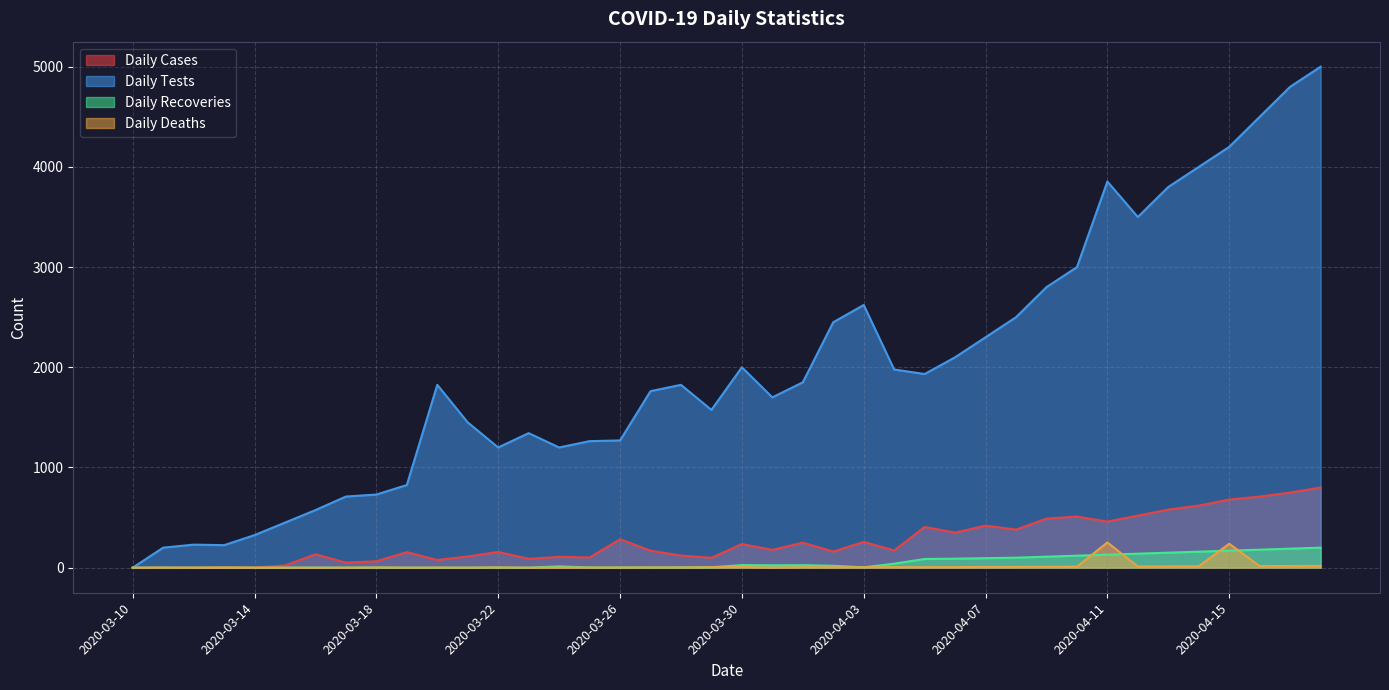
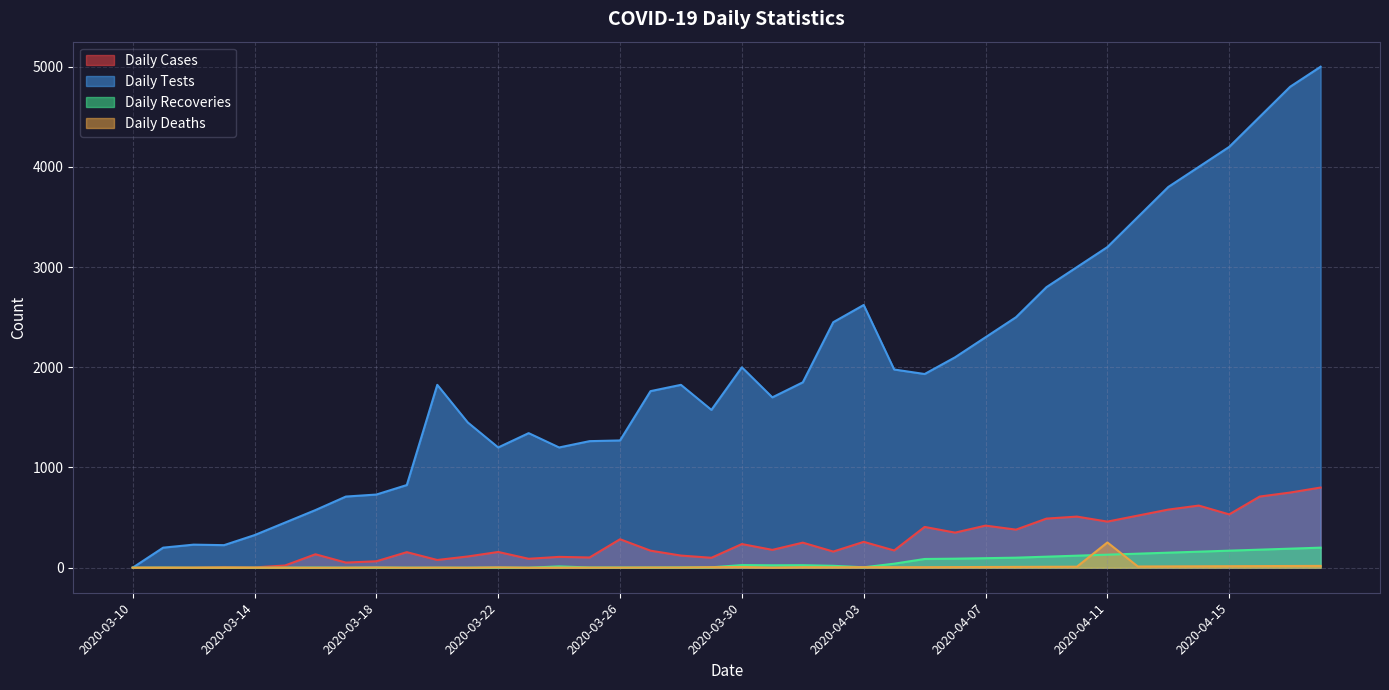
Daily Tests, 2020-04-11: 3850 -> 3200
Daily Cases, 2020-04-15: 680 -> 530
Daily Deaths, 2020-04-15: 240 -> 20
